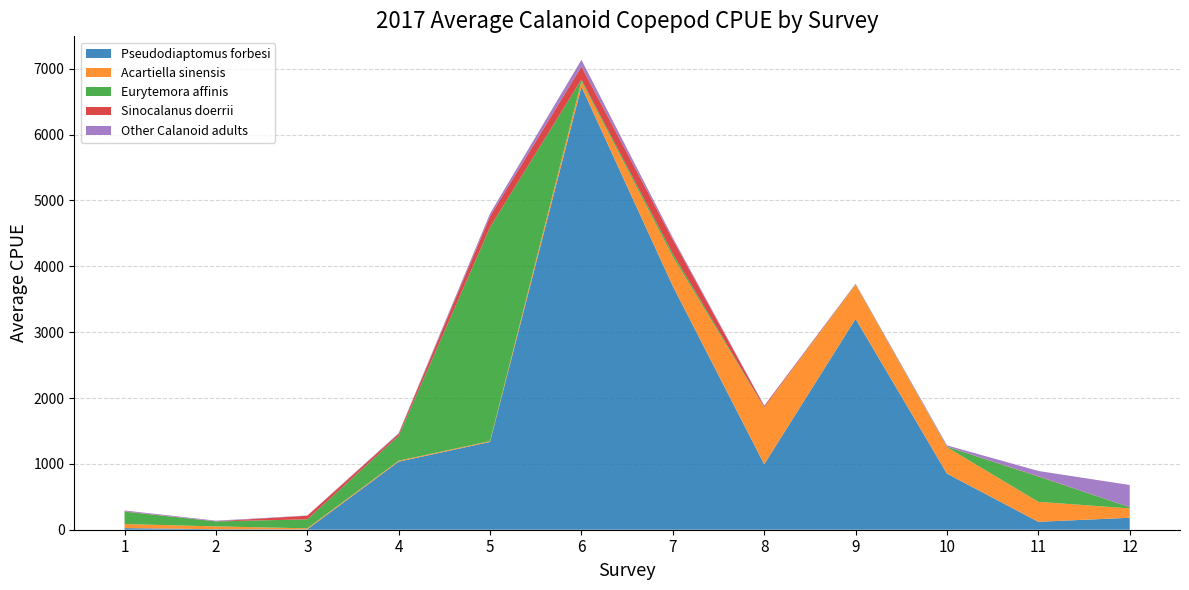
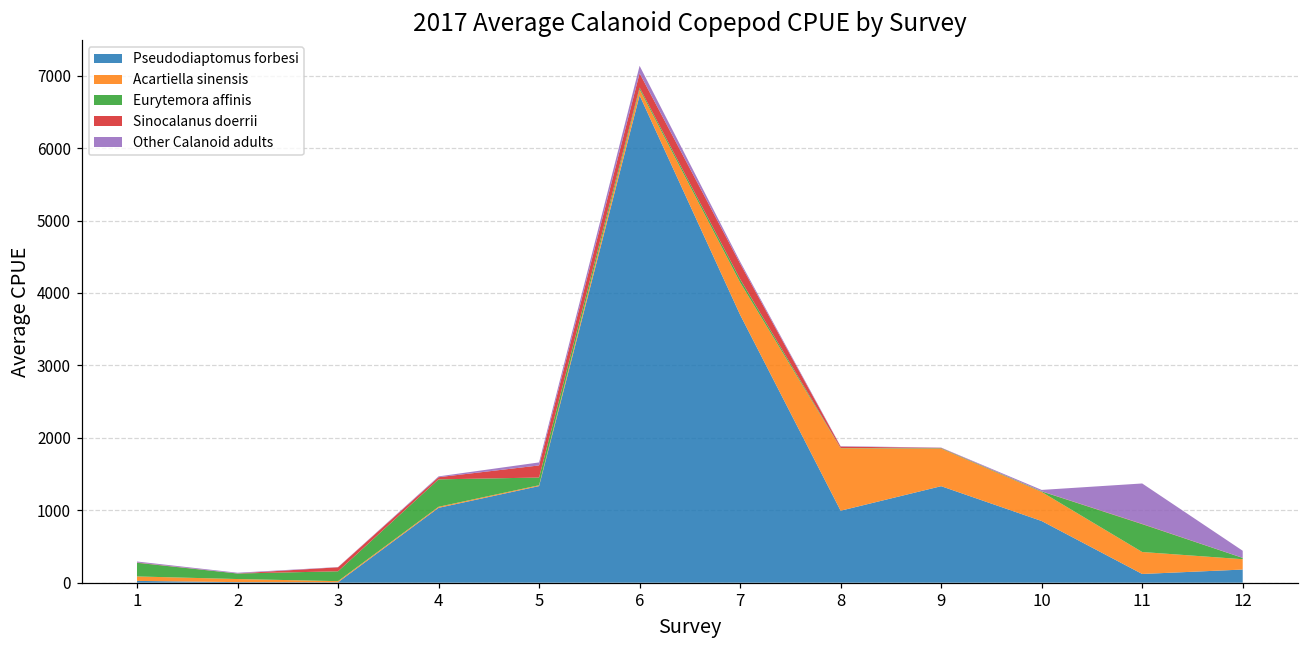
Eurytemora affinis, 5: 3200 -> 100
Pseudodiaptomus forbesi, 9: 3200 -> 1300
Other Calanoid adults, 11: 100 -> 600
Other Calanoid adults, 12: 300 -> 100
